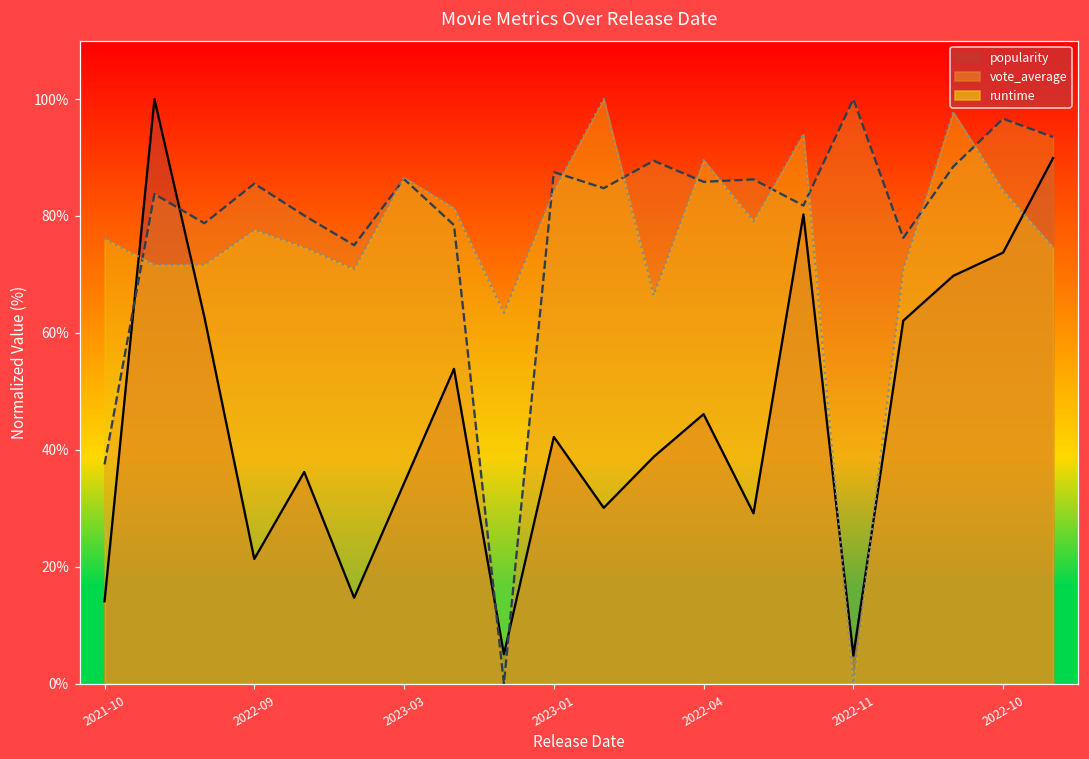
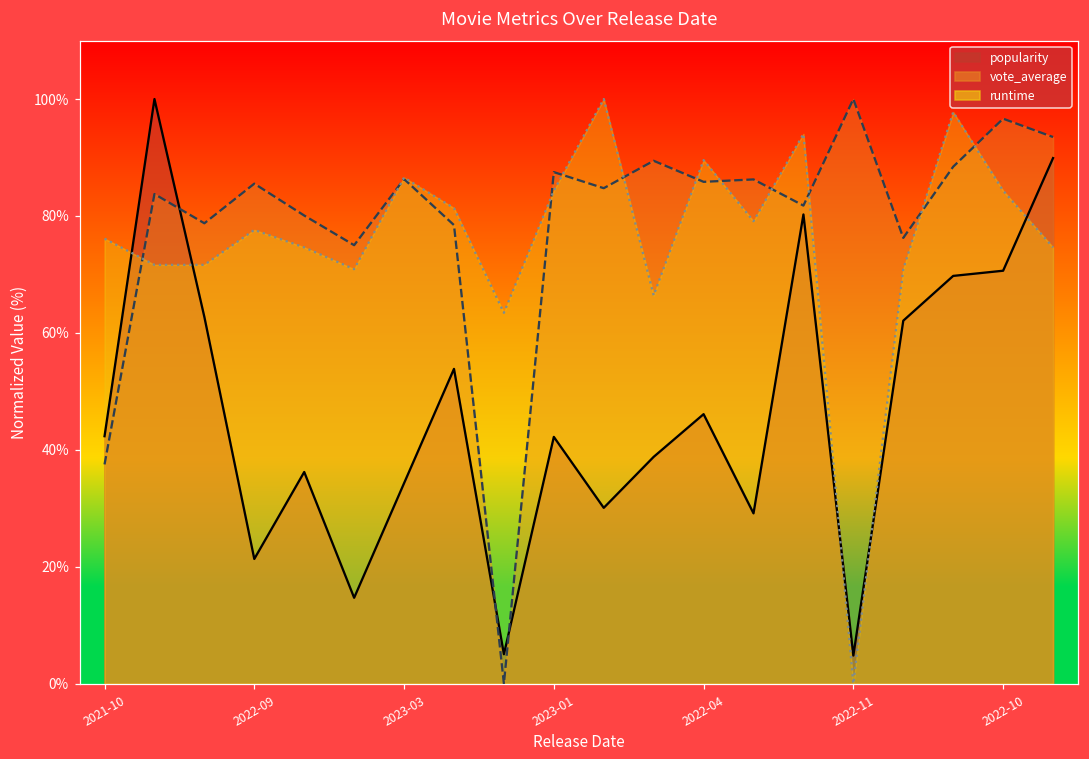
popularity, 2021-10: 14% -> 42%
popularity, 2022-10: 74% -> 71%
